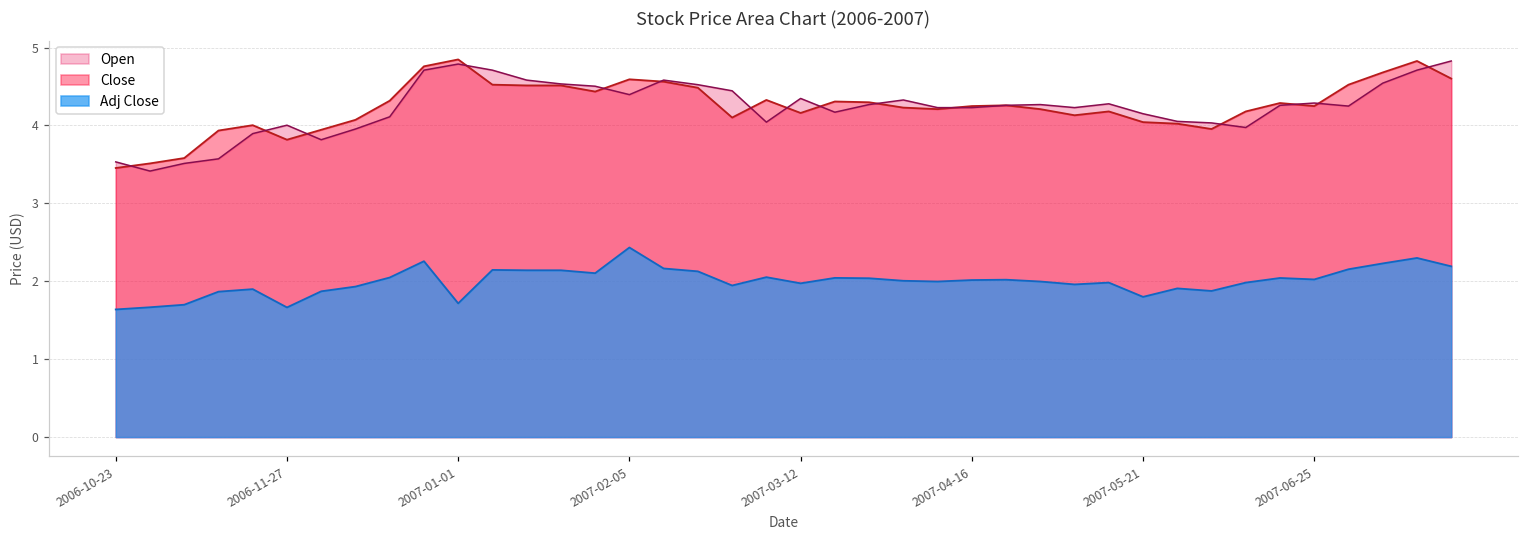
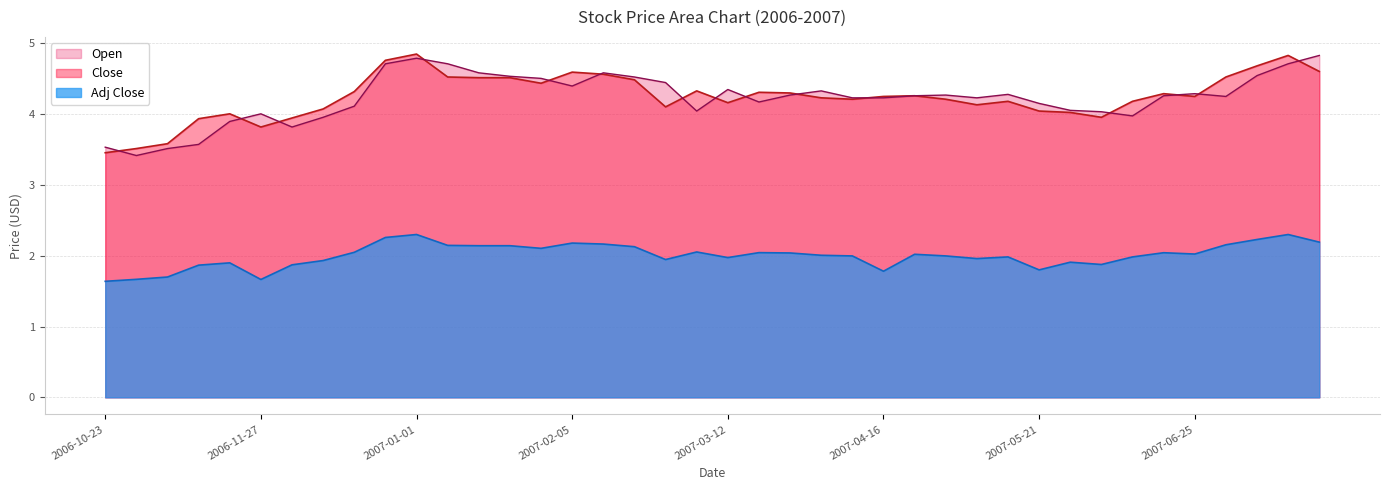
Adj Close, 2007-01-01: 1.7 -> 2.3
Adj Close, 2007-02-05: 2.4 -> 2.2
Adj Close, 2007-04-16: 2.0 -> 1.8
